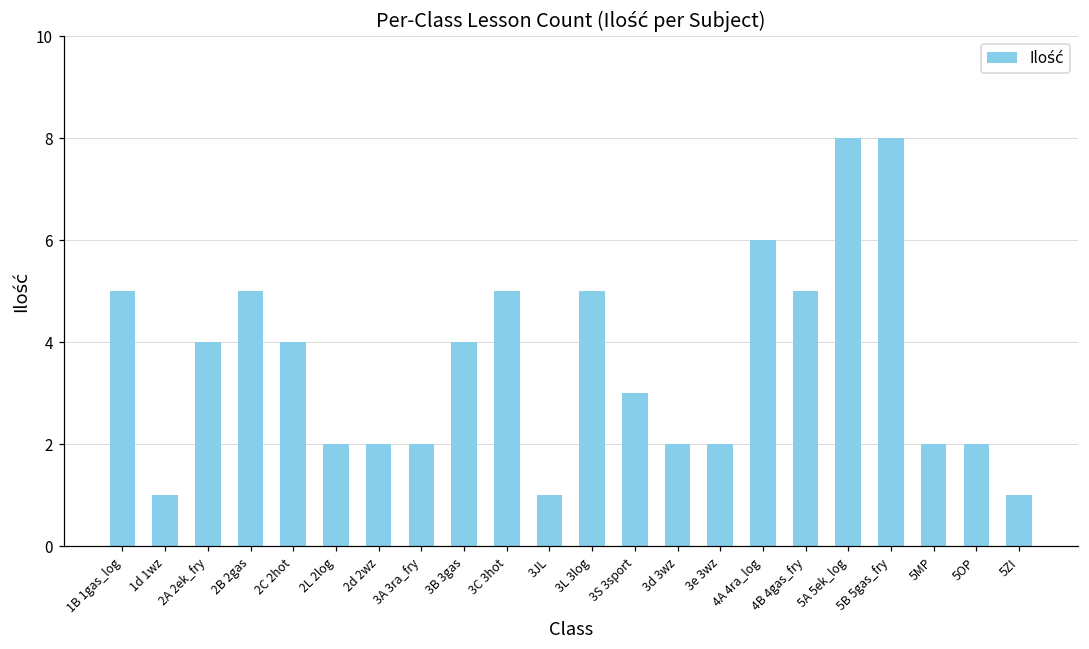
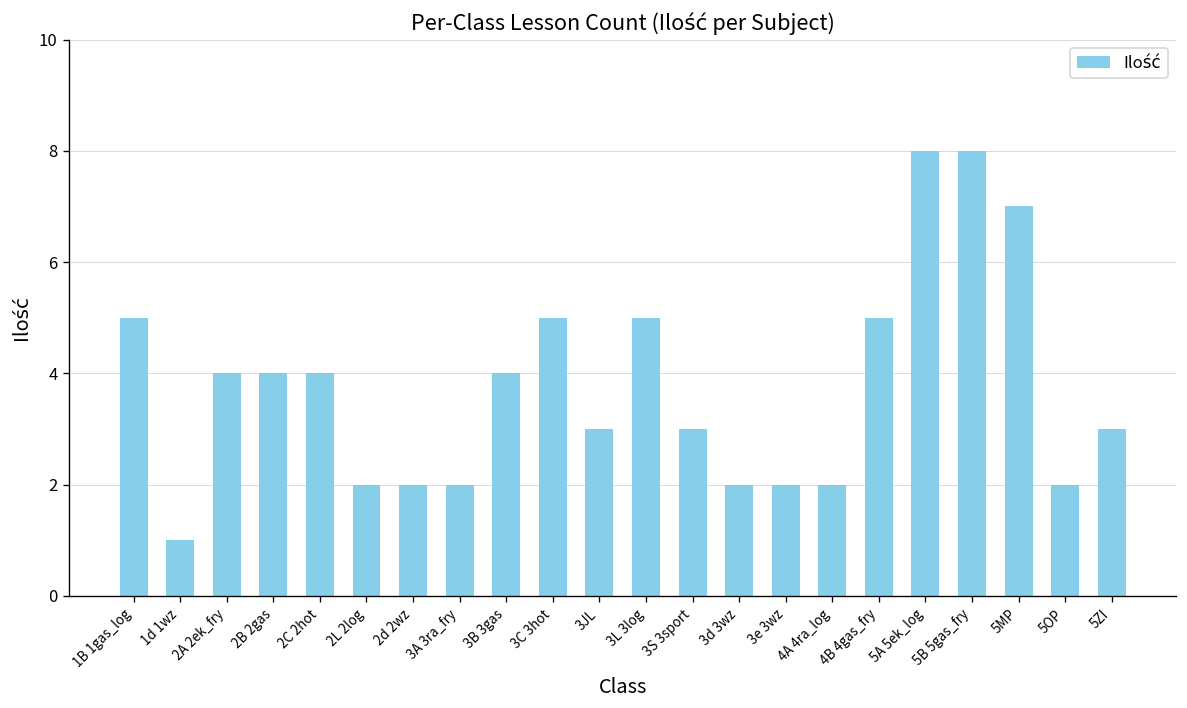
2B 2gas: 5 -> 4
3JL: 1 -> 3
4A 4ra_log: 6 -> 2
5MP: 2 -> 7
5ZI: 1 -> 3
